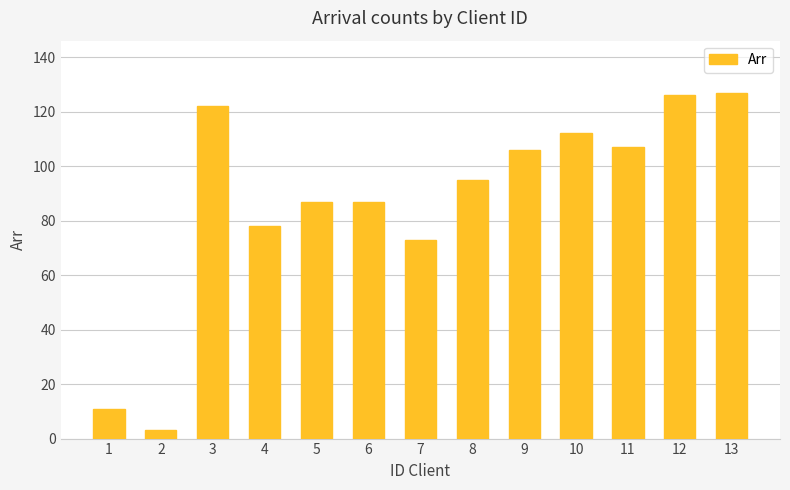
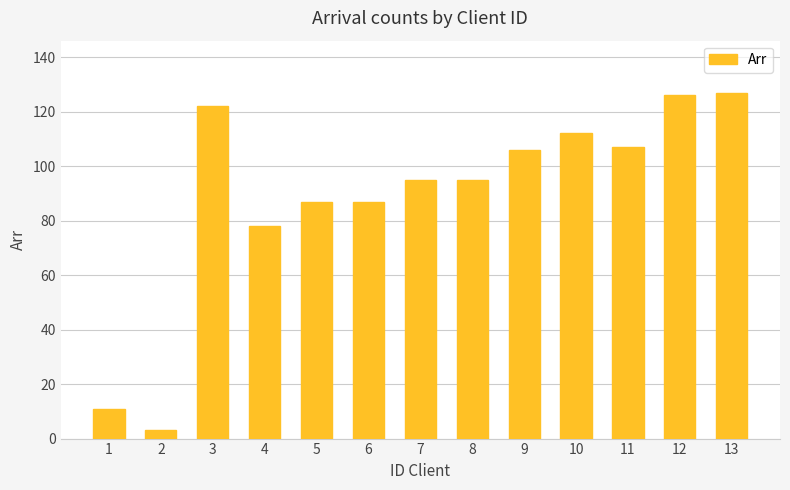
7: 73 -> 95
